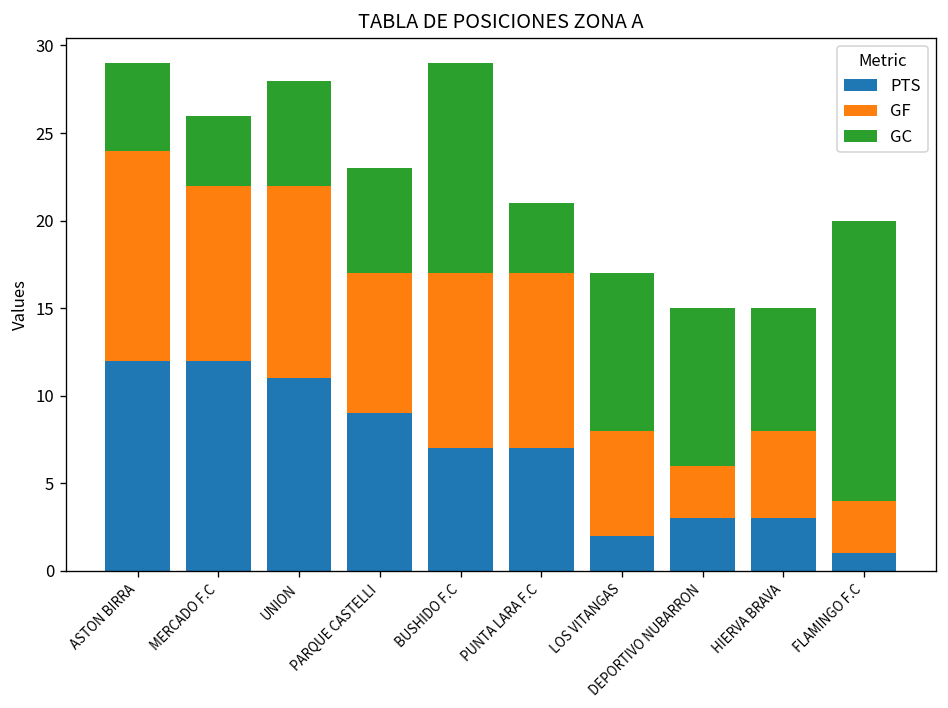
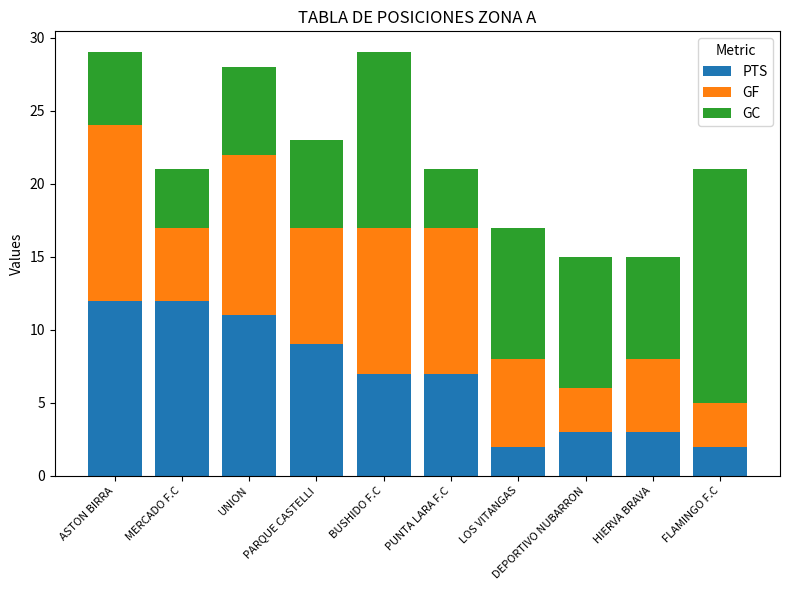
GF, MERCADO F.C: 10 -> 5
PTS, FLAMINGO F.C: 1 -> 2
